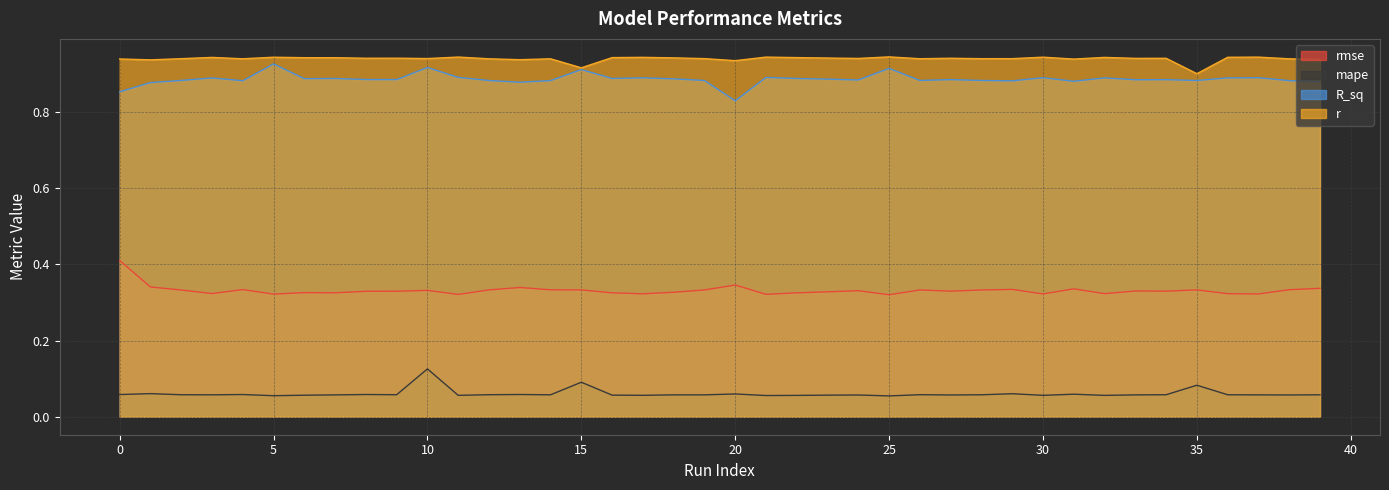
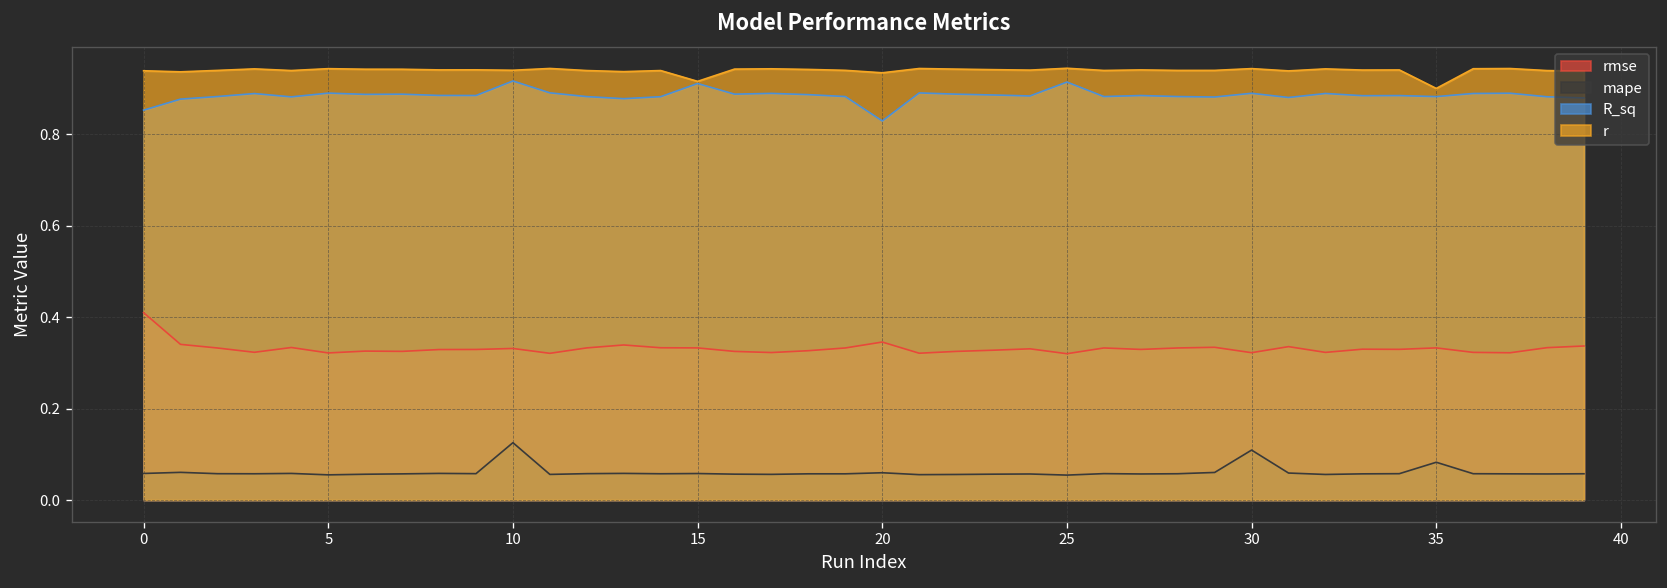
R_sq, 5: 0.93 -> 0.89
mape, 15: 0.09 -> 0.06
mape, 30: 0.06 -> 0.11
